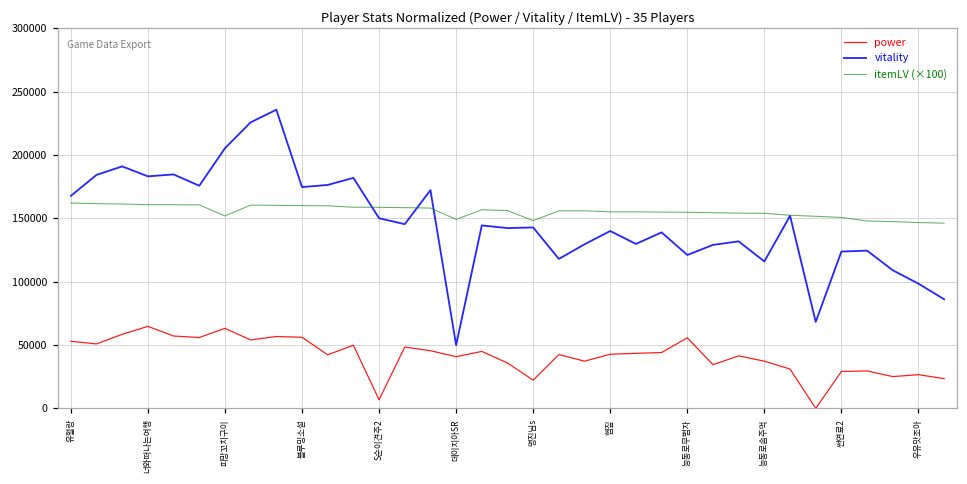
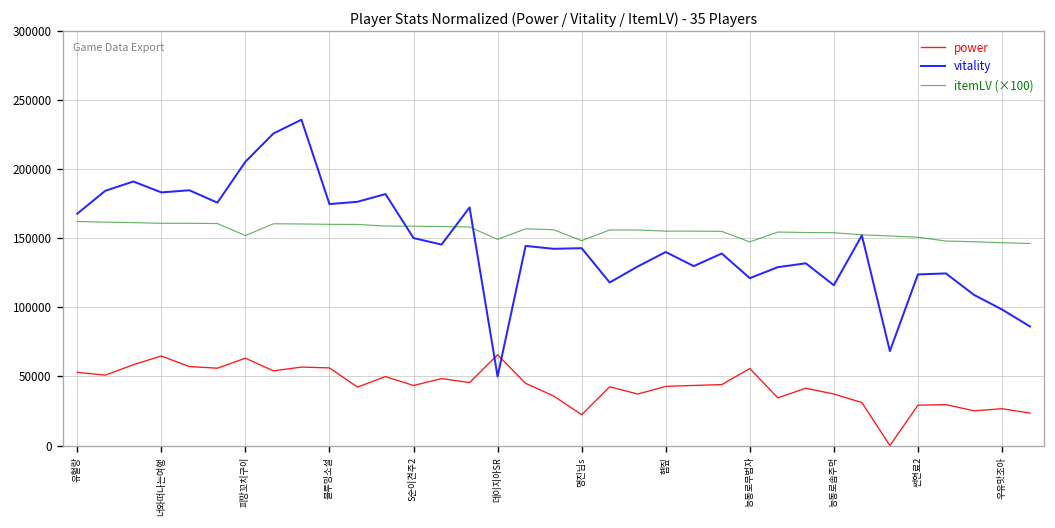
power, S순이견주2: 7000 -> 43000
power, 데이지아SR: 41000 -> 66000
itemLV (×100), 능동로무법자: 155000 -> 147000
